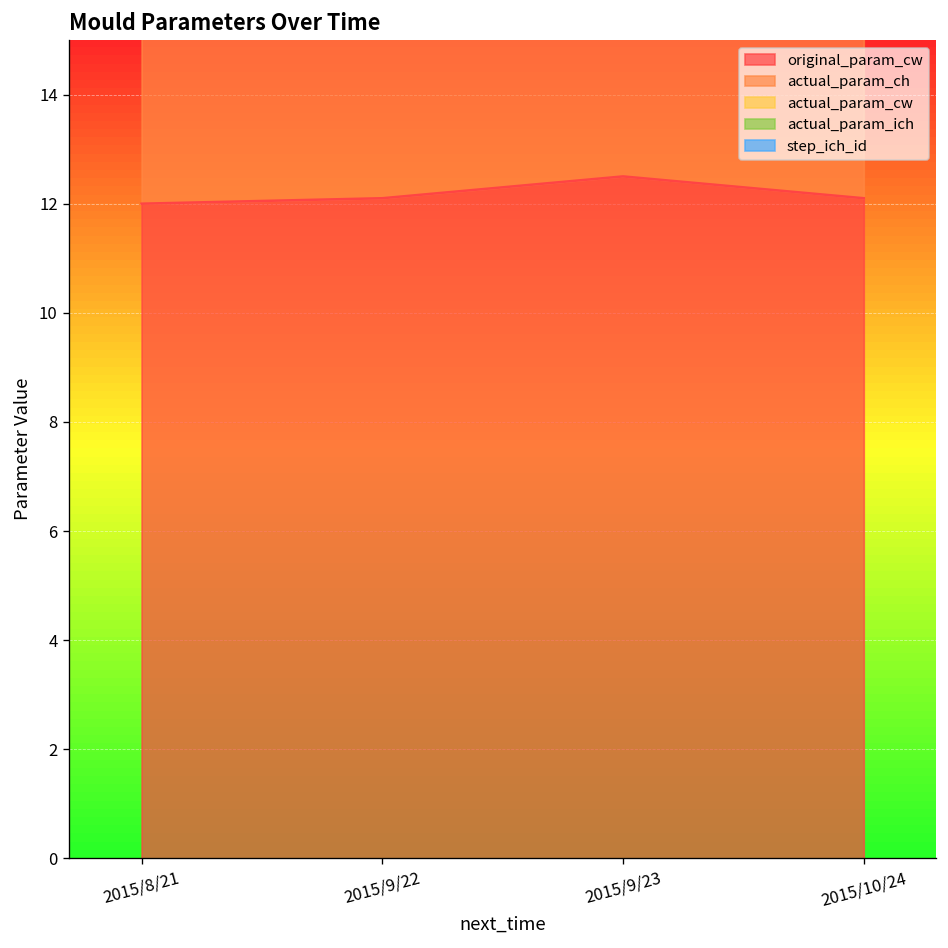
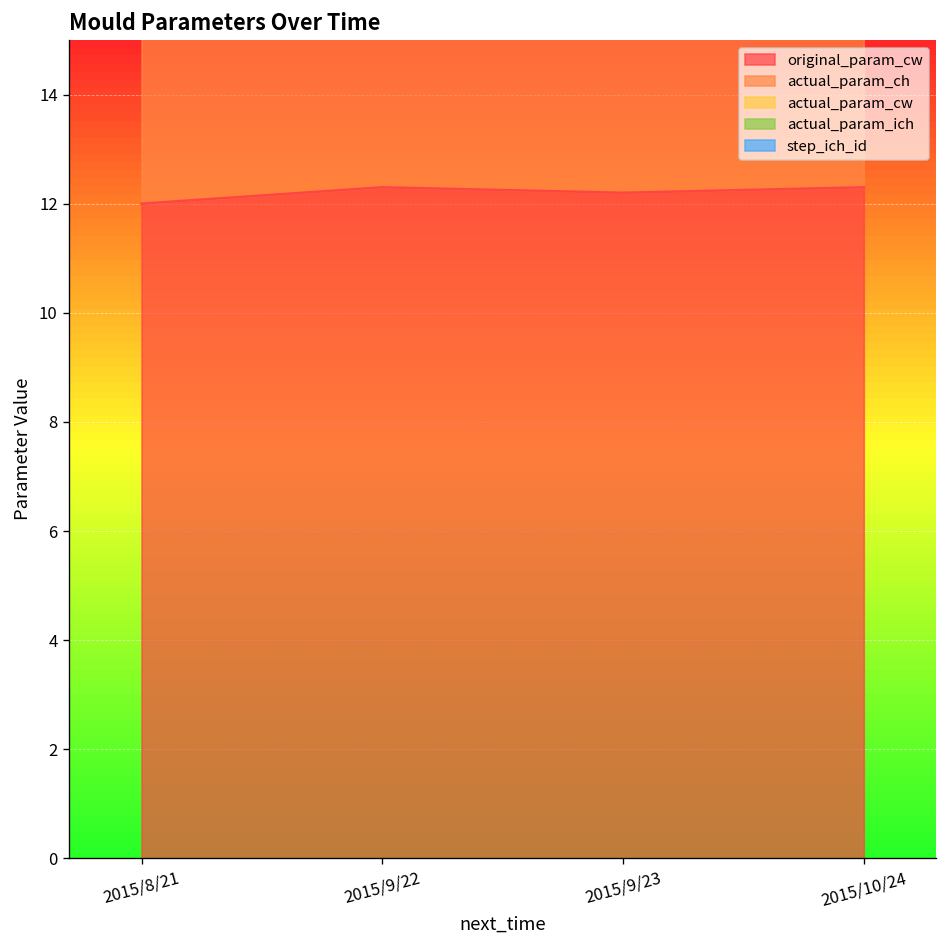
original_param_cw, 2015/9/22: 12.1 -> 12.3
original_param_cw, 2015/9/23: 12.5 -> 12.2
original_param_cw, 2015/10/24: 12.1 -> 12.3
